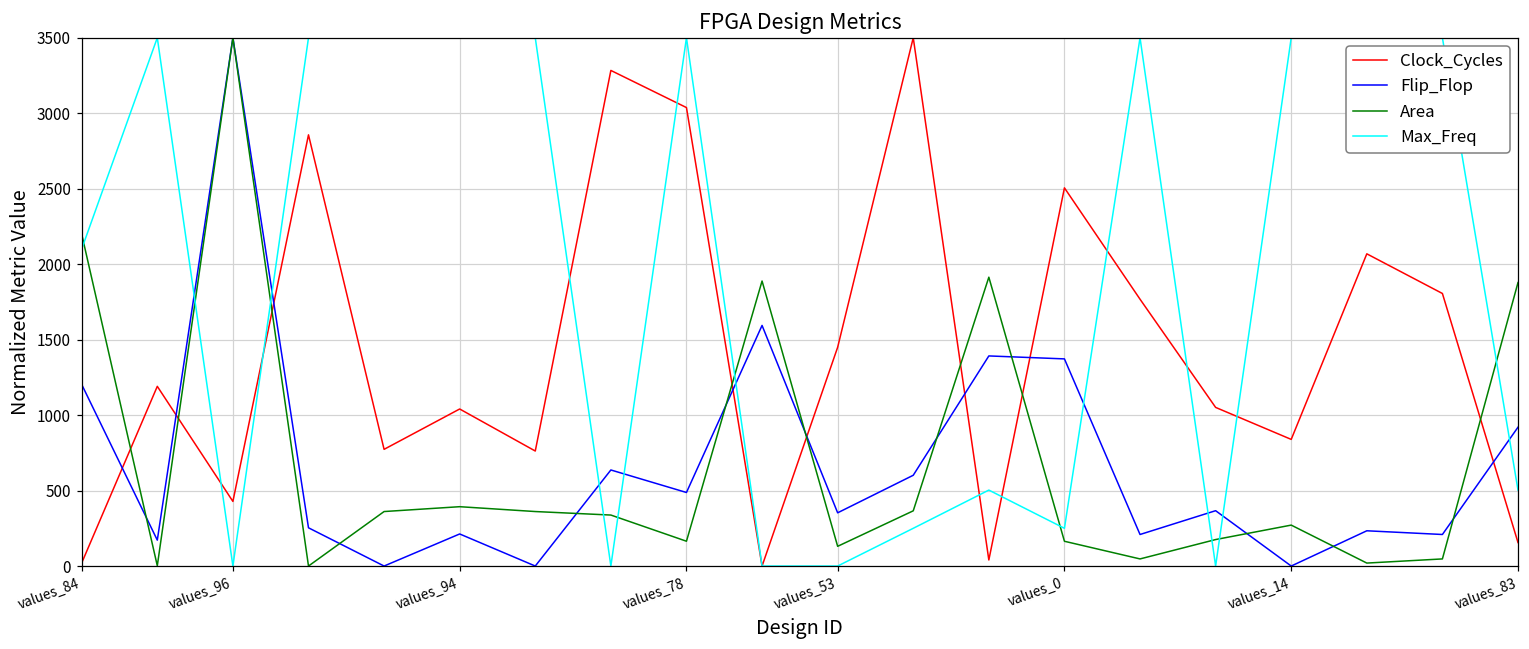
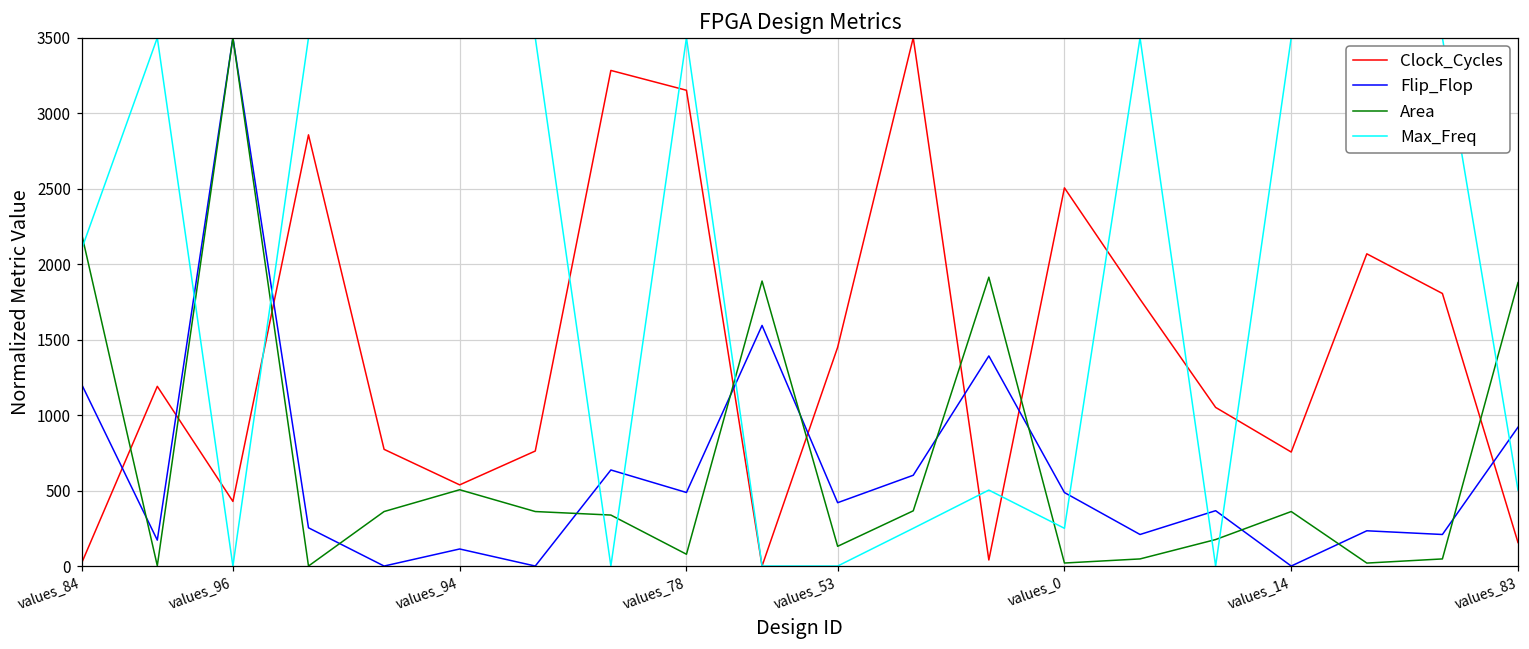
Clock_Cycles, values_94: 1040 -> 540
Flip_Flop, values_94: 210 -> 110
Area, values_94: 390 -> 510
Clock_Cycles, values_78: 3040 -> 3150
Area, values_78: 160 -> 80
Flip_Flop, values_53: 350 -> 420
Flip_Flop, values_0: 1370 -> 490
Area, values_0: 160 -> 20
Clock_Cycles, values_14: 840 -> 760
Area, values_14: 270 -> 360
